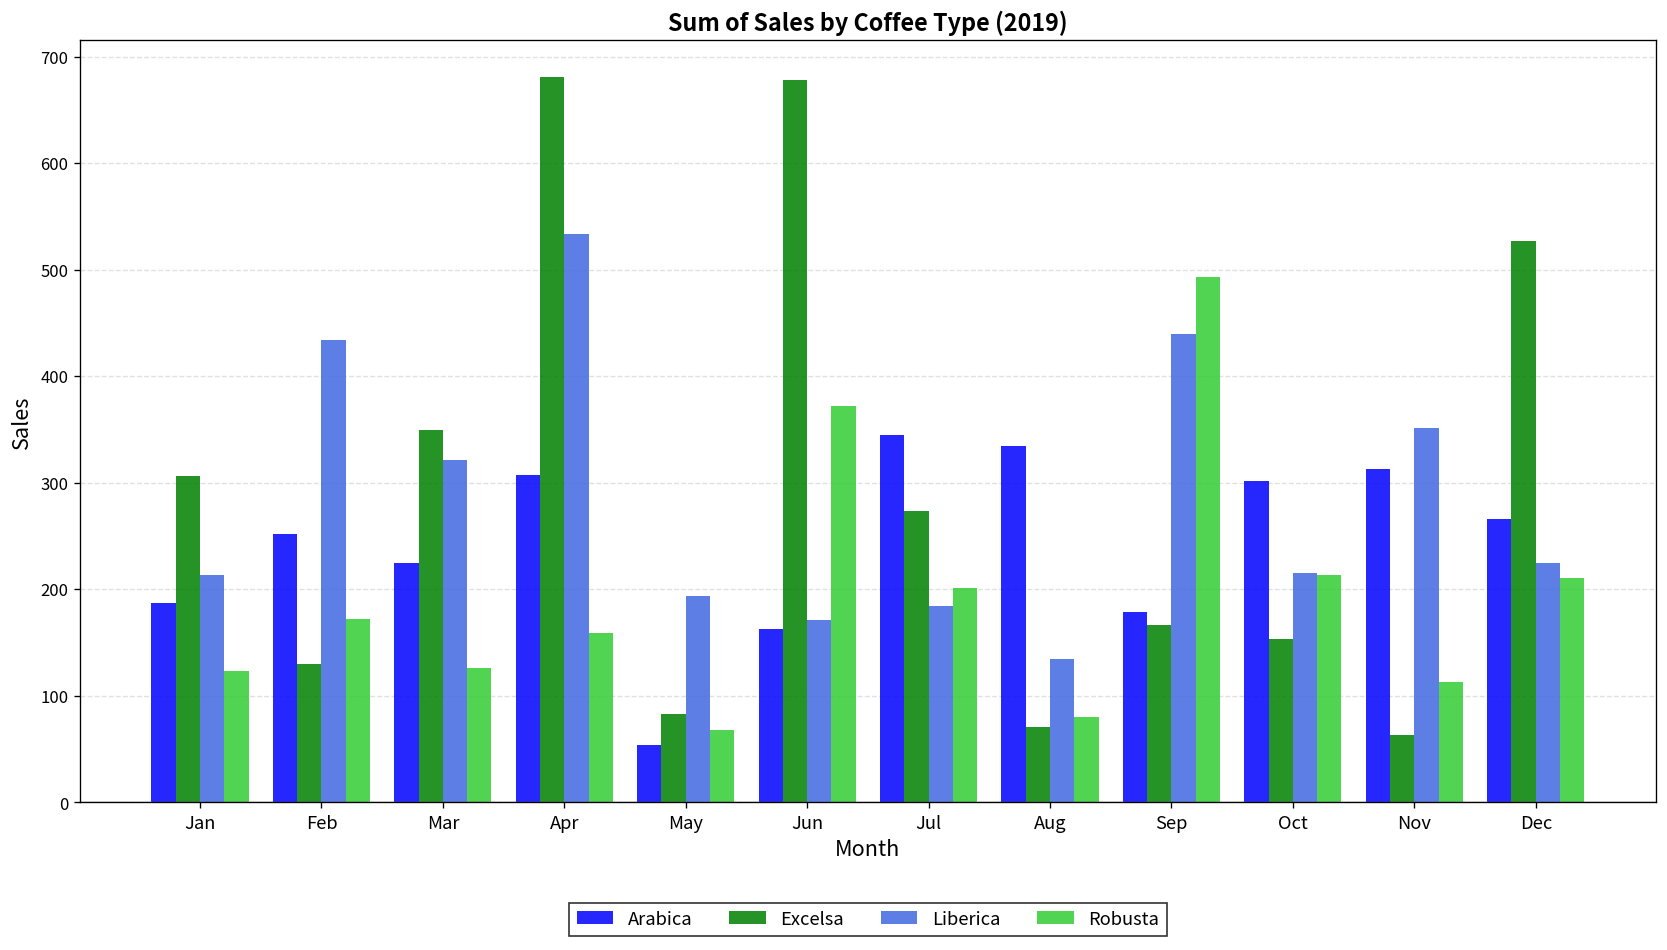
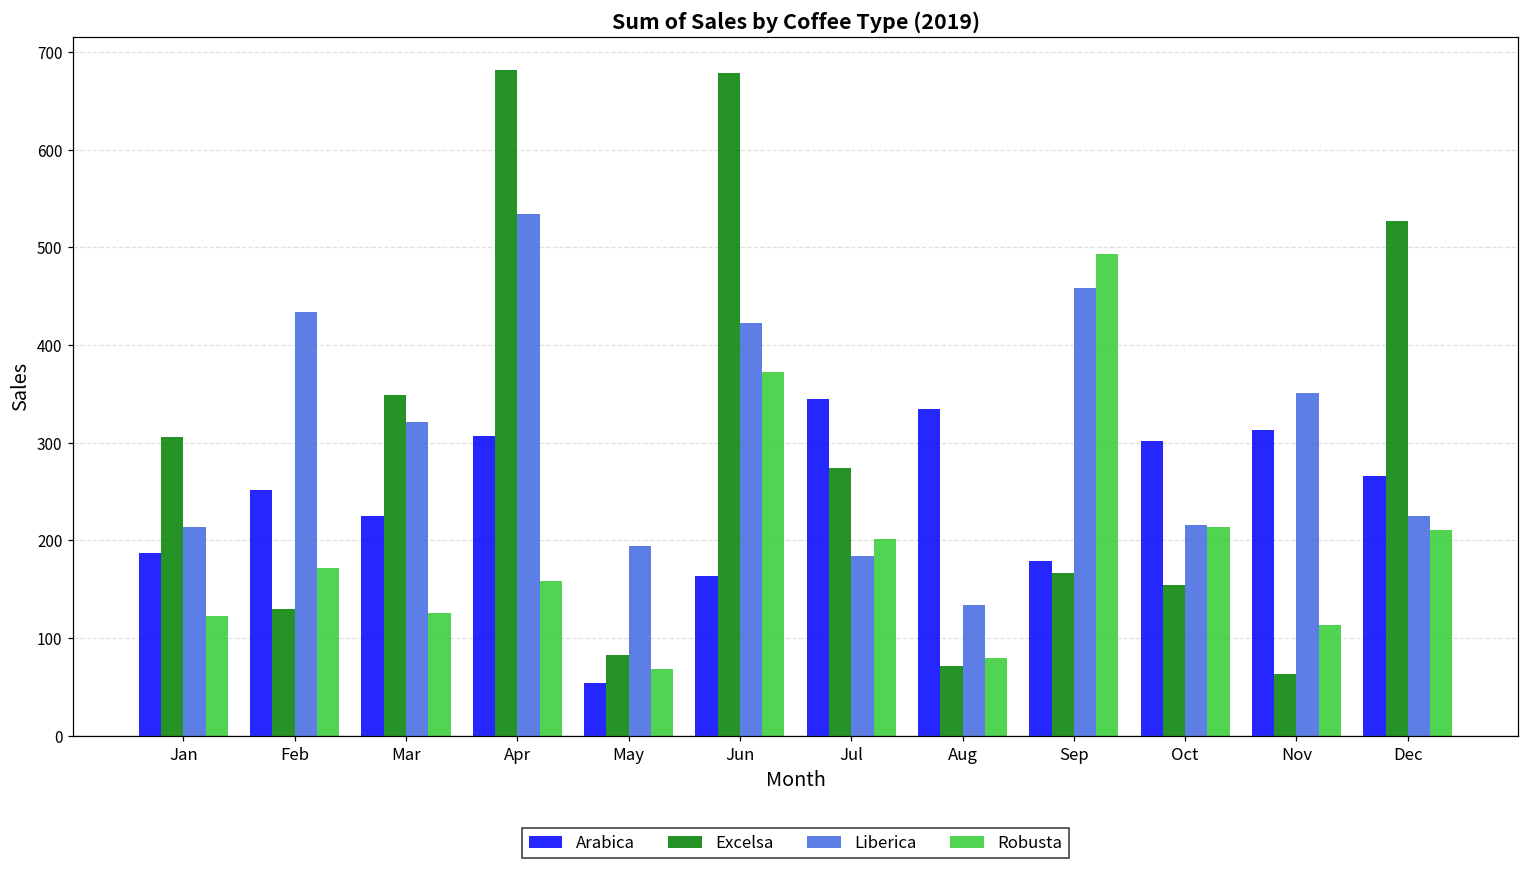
Liberica, Jun: 170 -> 420
Liberica, Sep: 440 -> 460
